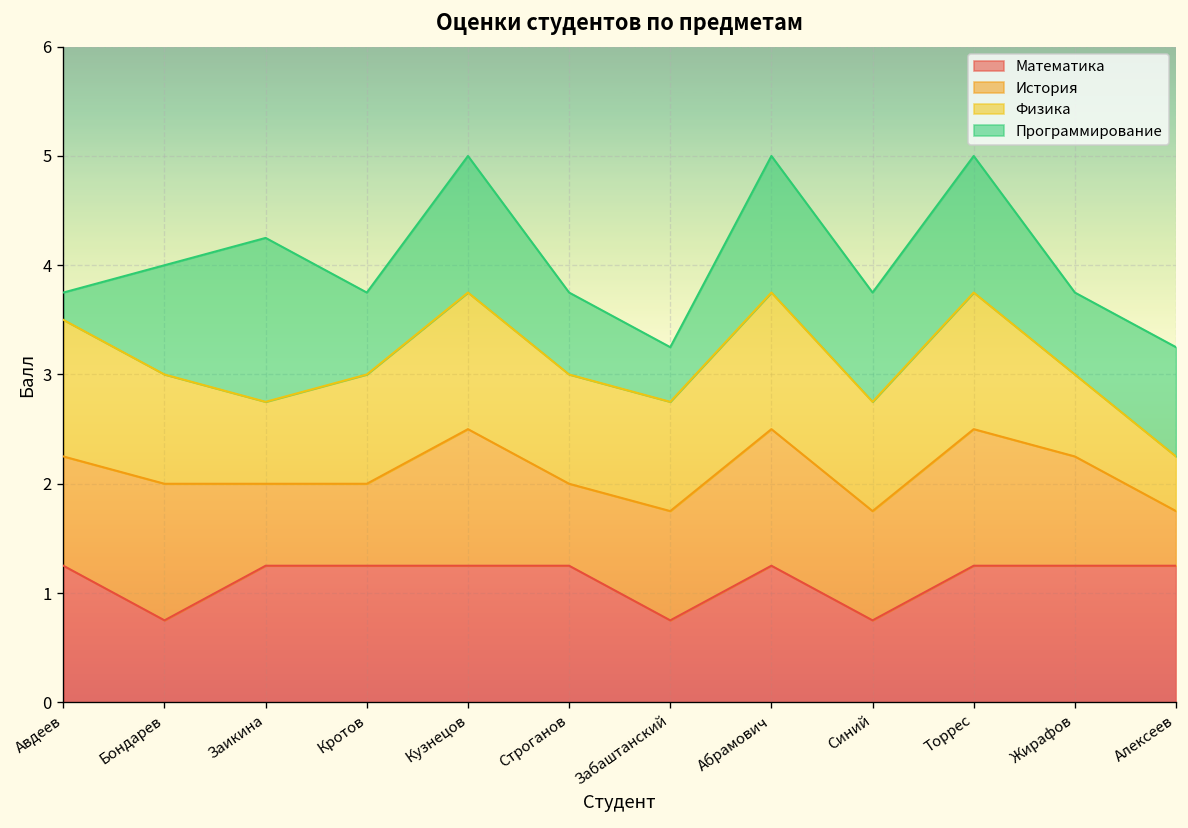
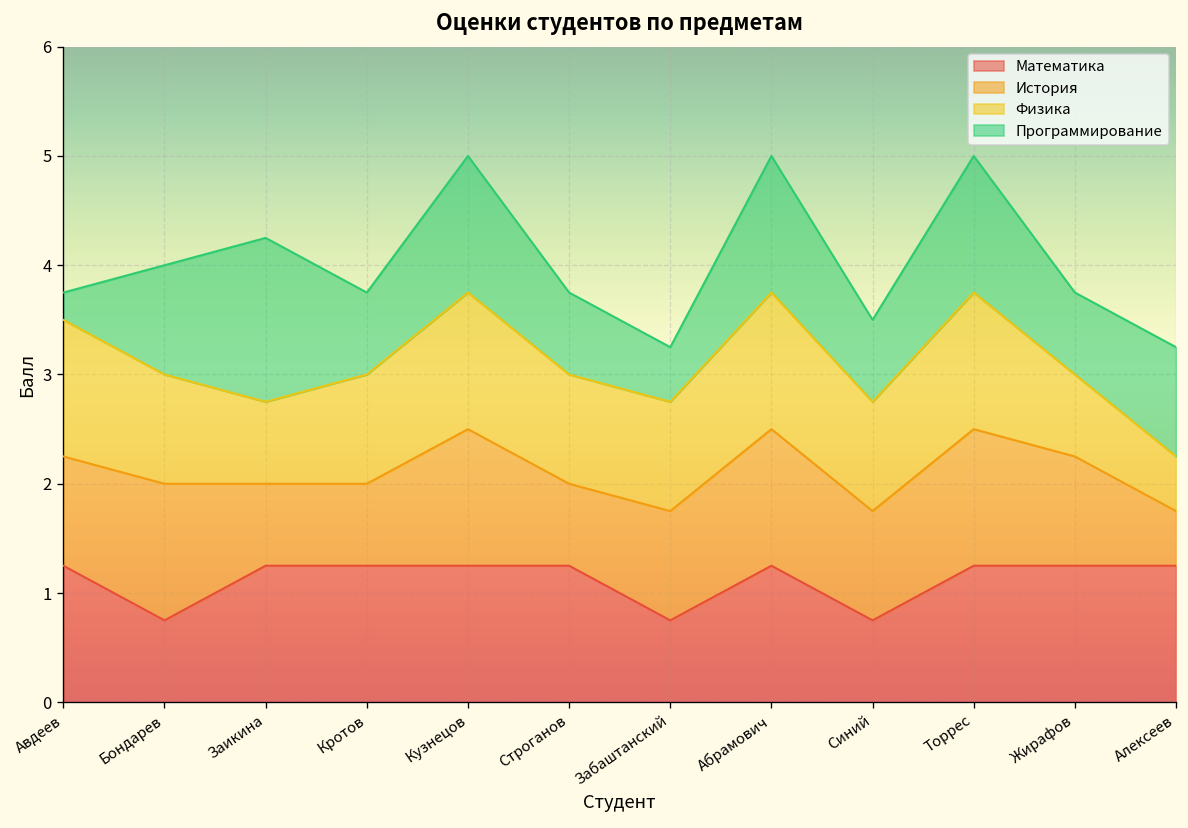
Программирование, Синий: 1.0 -> 0.8
